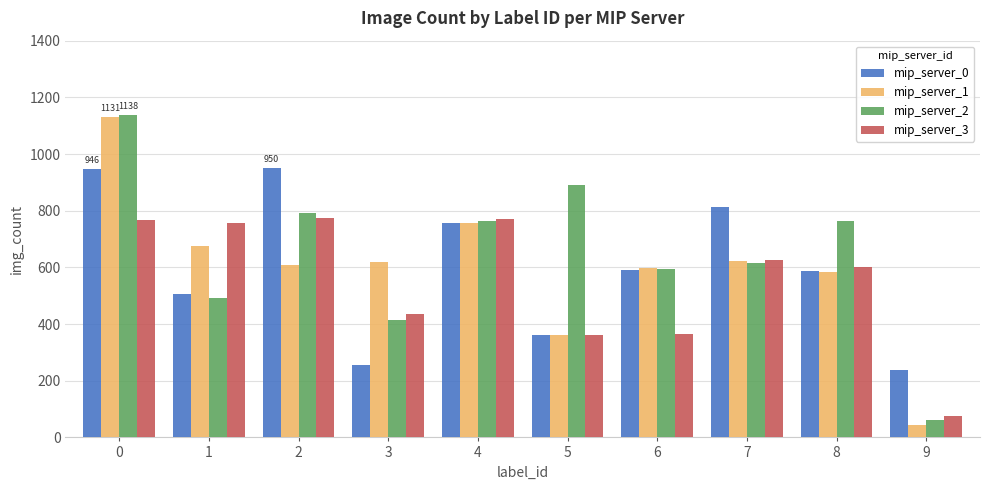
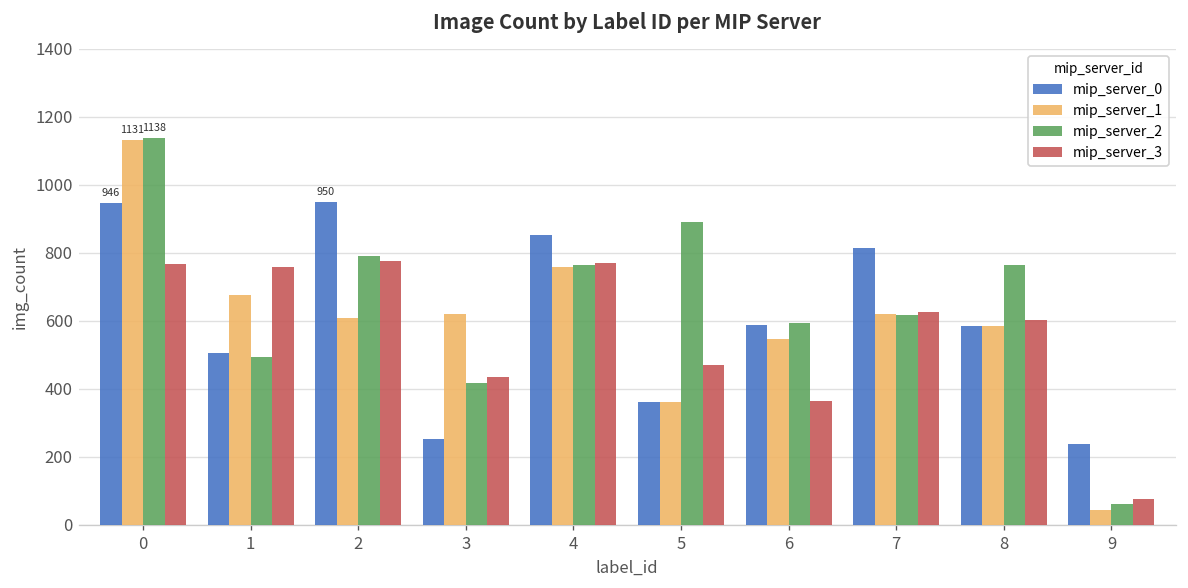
mip_server_0, 4: 760 -> 850
mip_server_3, 5: 360 -> 470
mip_server_1, 6: 600 -> 550
